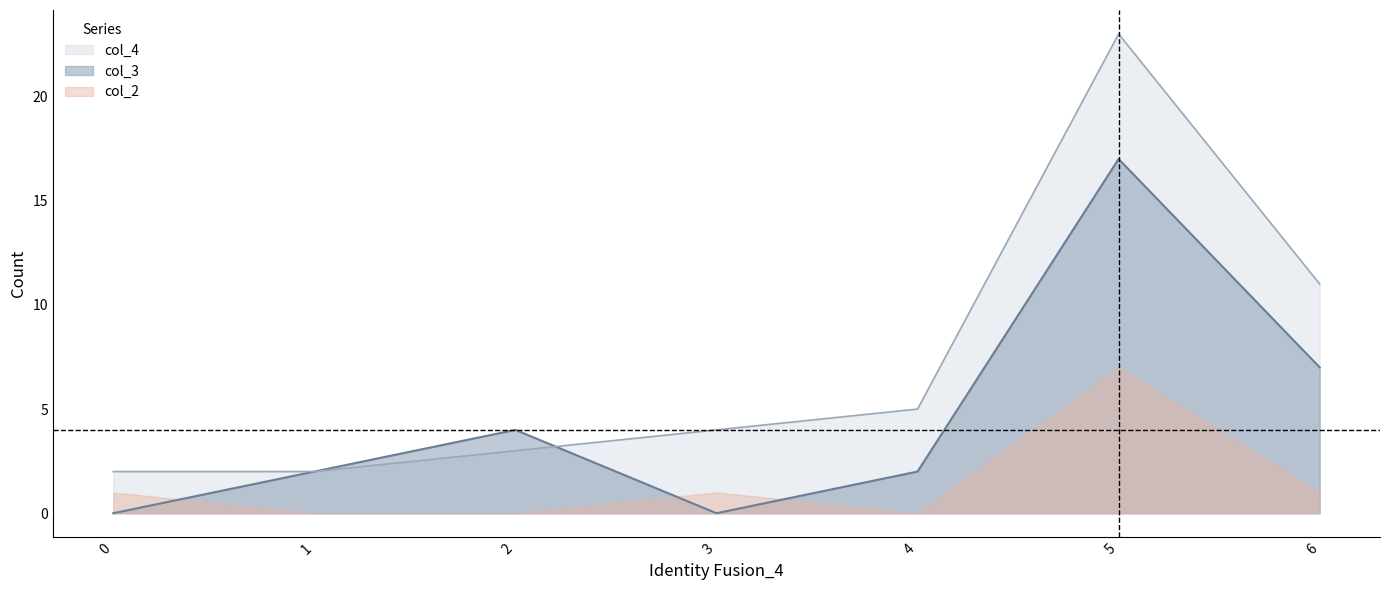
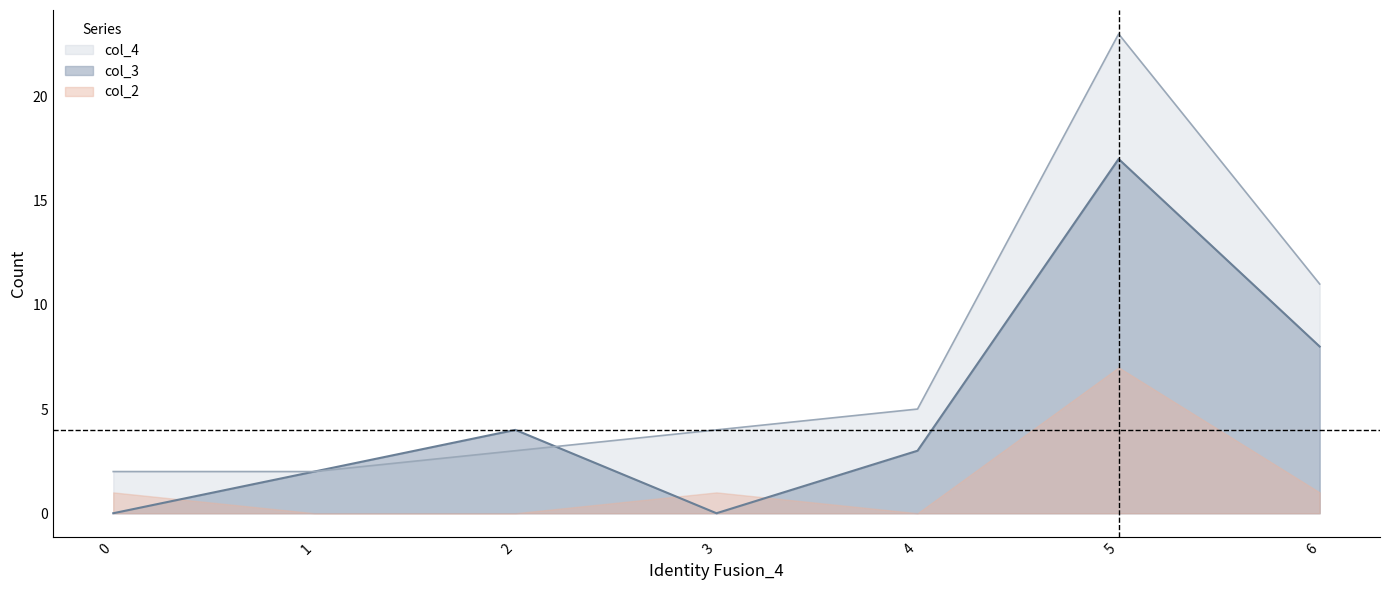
col_3, 4: 2 -> 3
col_3, 6: 7 -> 8
